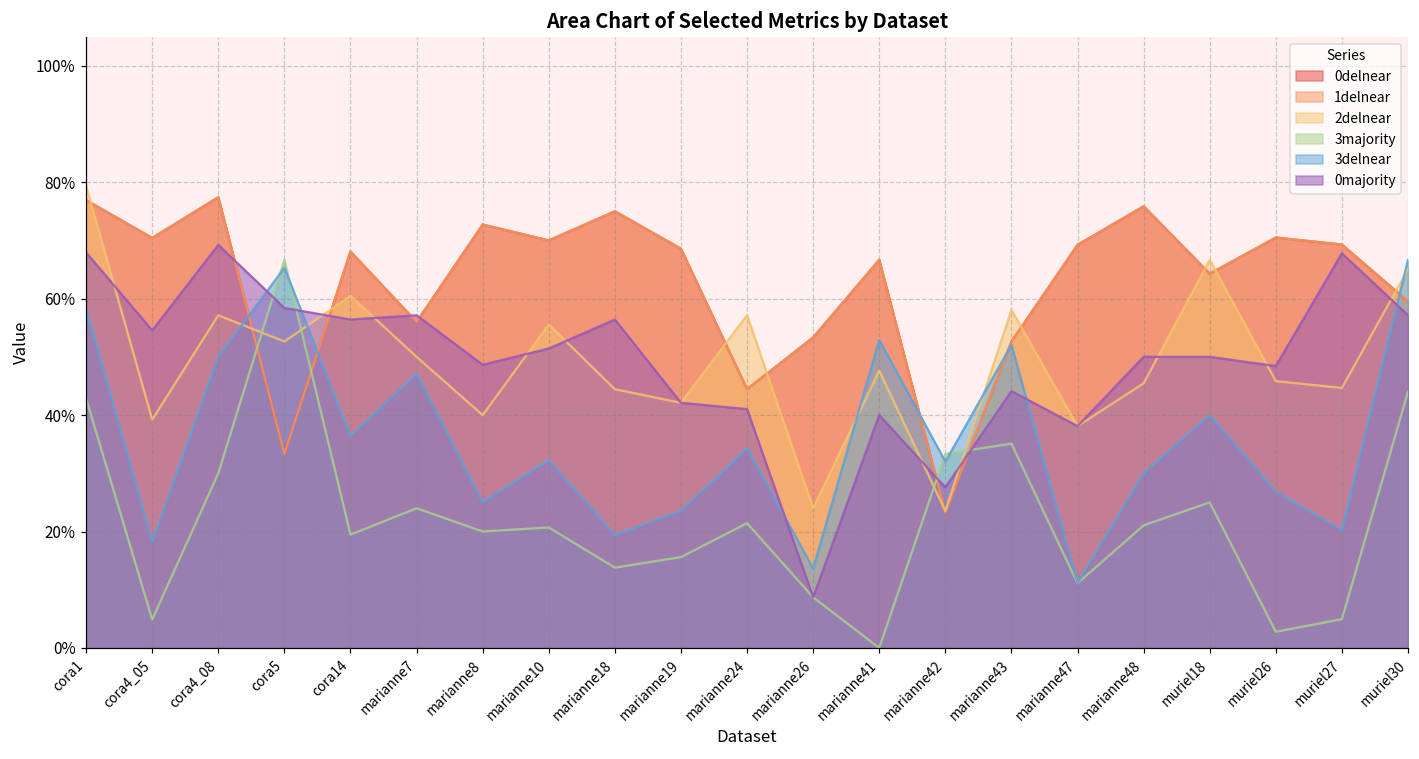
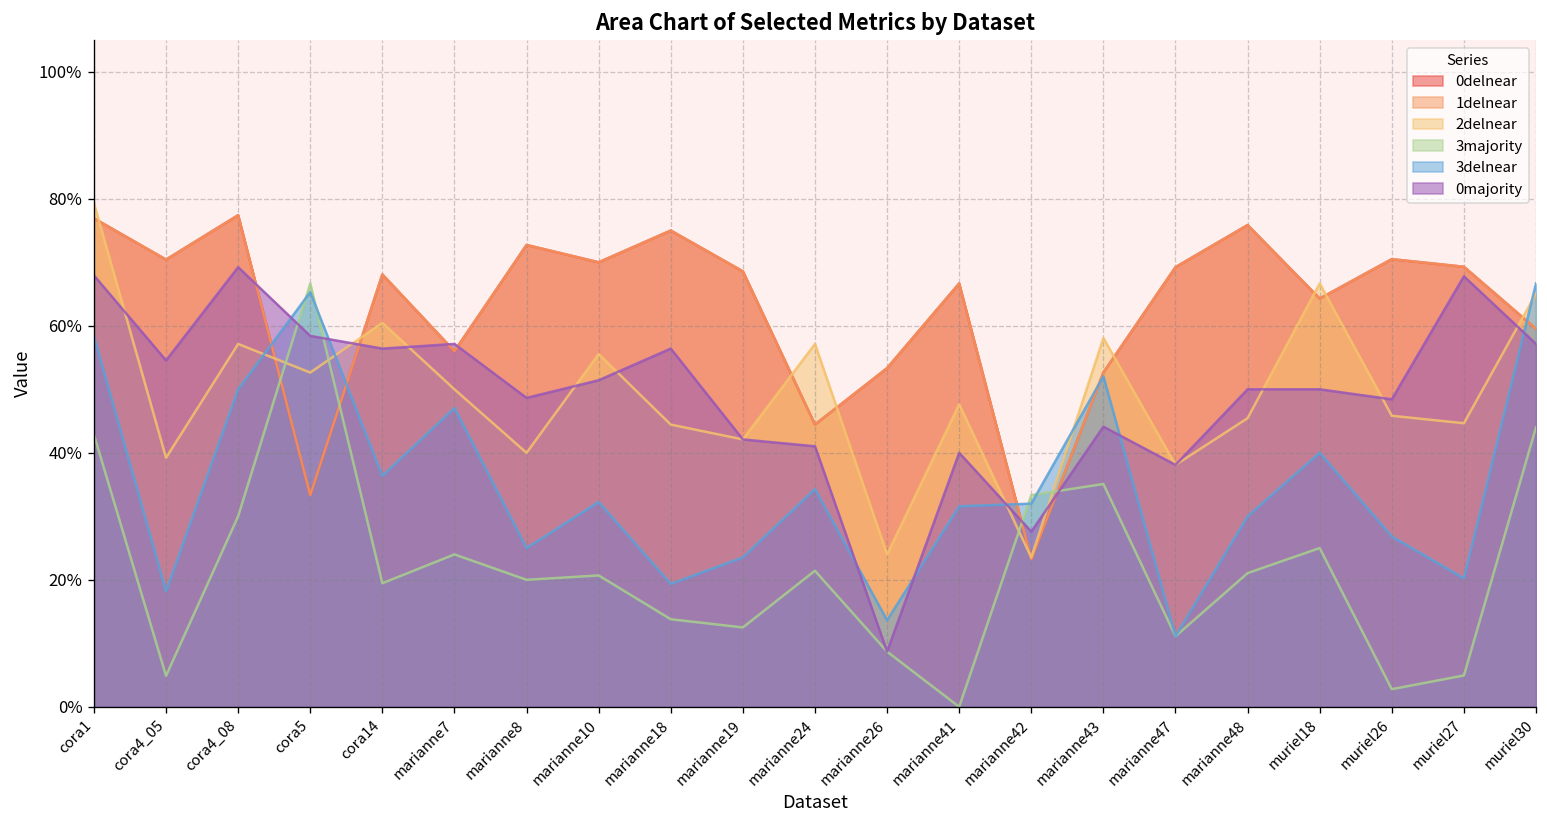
3majority, marianne19: 16% -> 13%
3delnear, marianne41: 53% -> 32%
